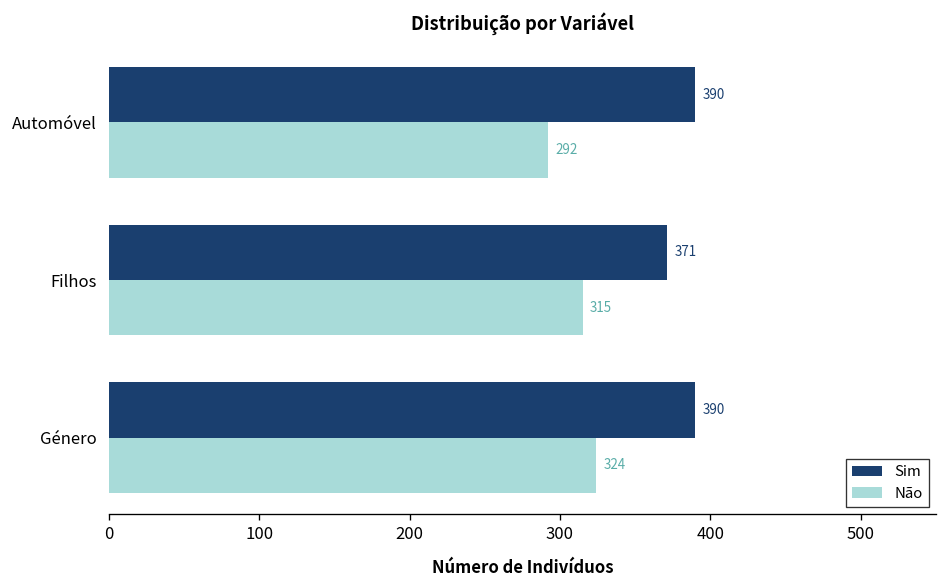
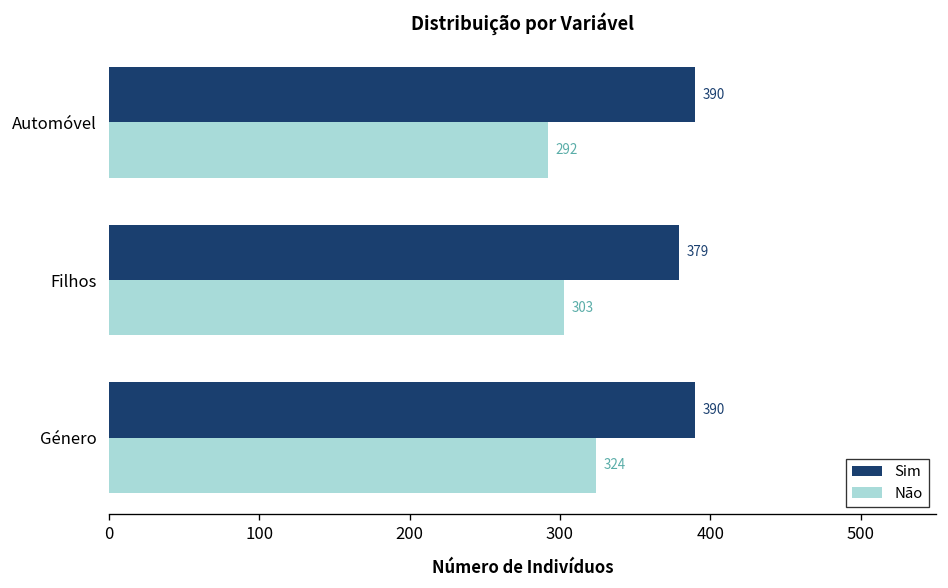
Sim, Filhos: 371 -> 379
Não, Filhos: 315 -> 303
